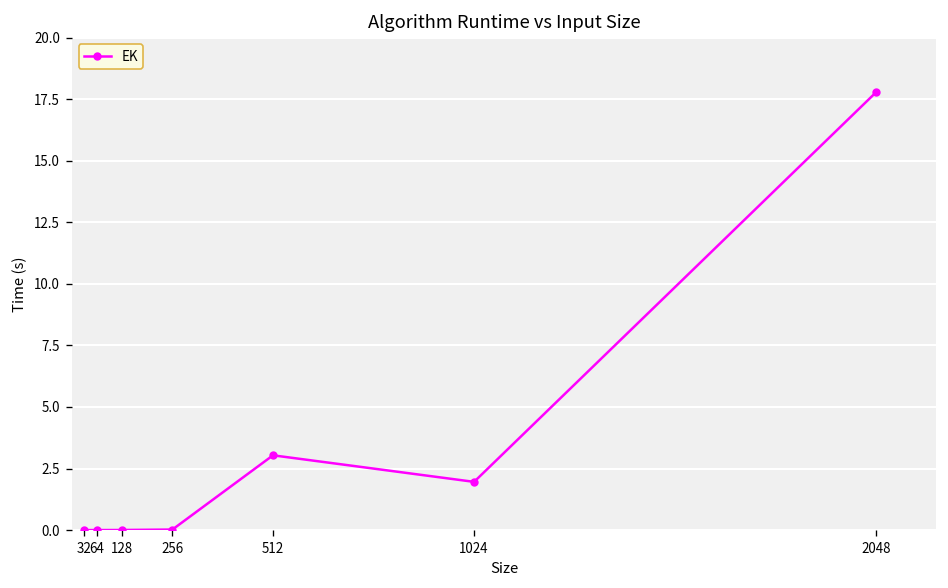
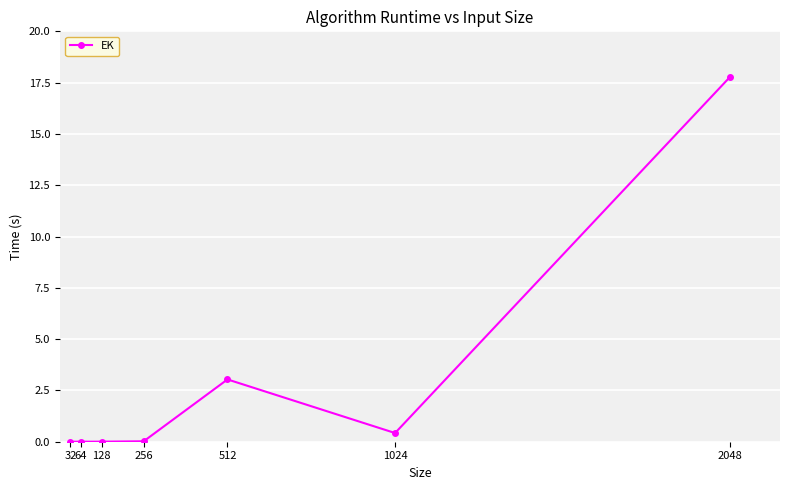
1024: 2.0 -> 0.4
